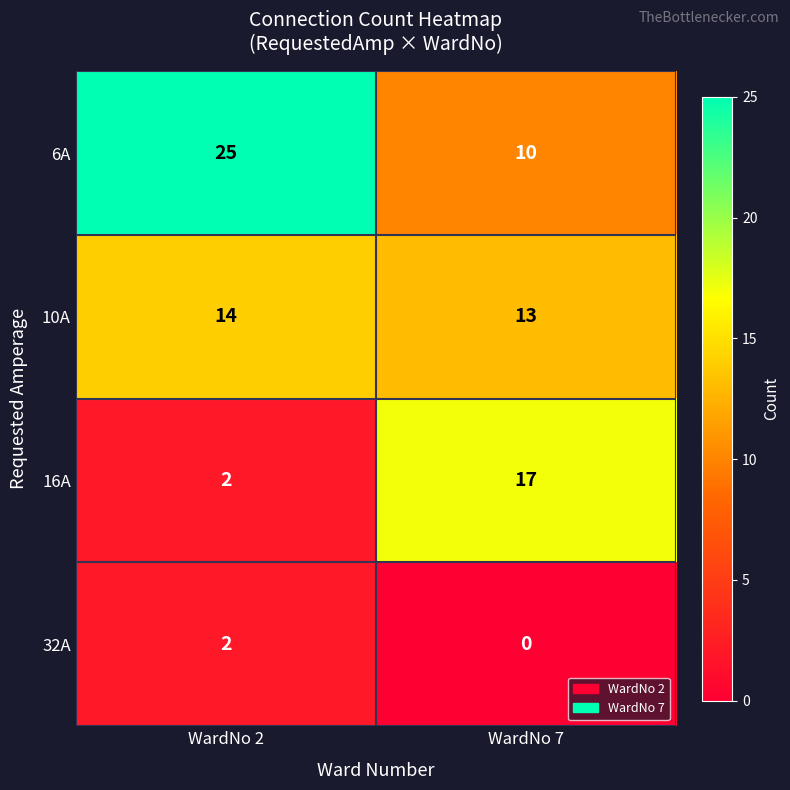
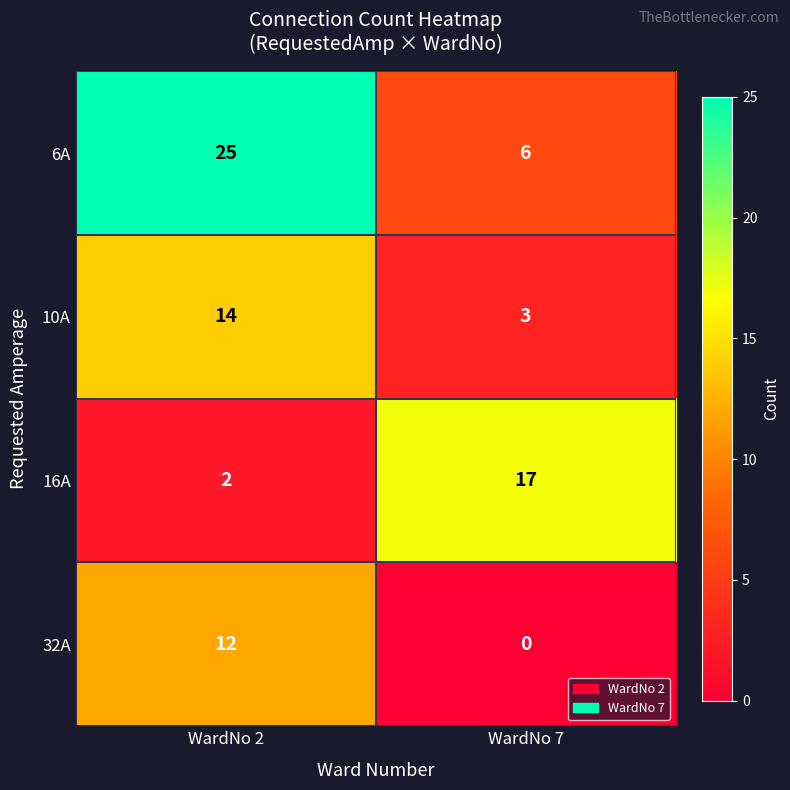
6A, WardNo 7: 10 -> 6
10A, WardNo 7: 13 -> 3
32A, WardNo 2: 2 -> 12
